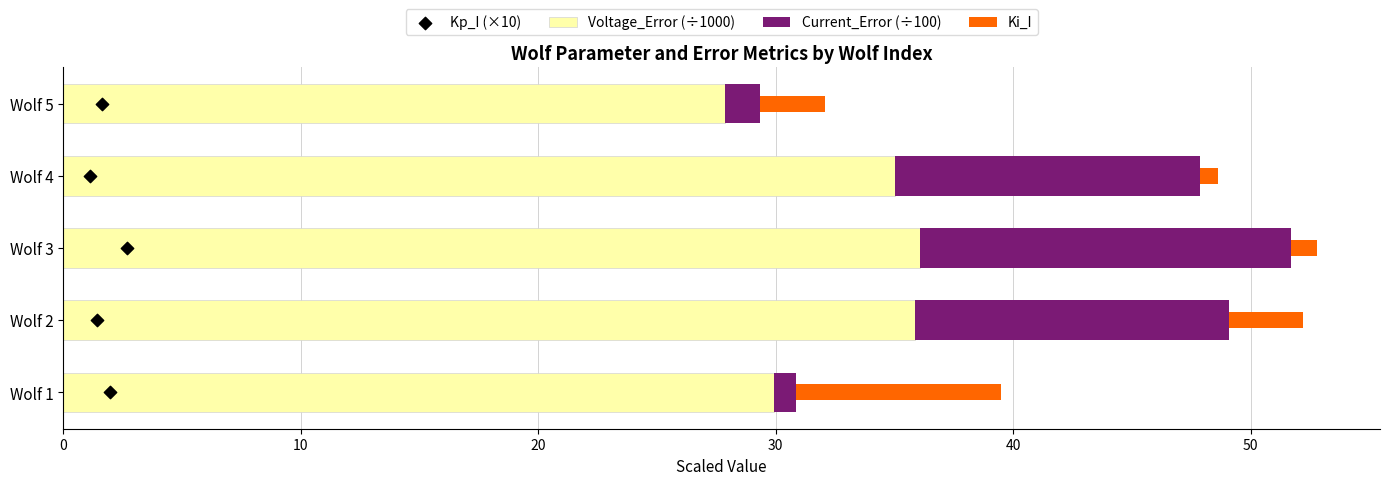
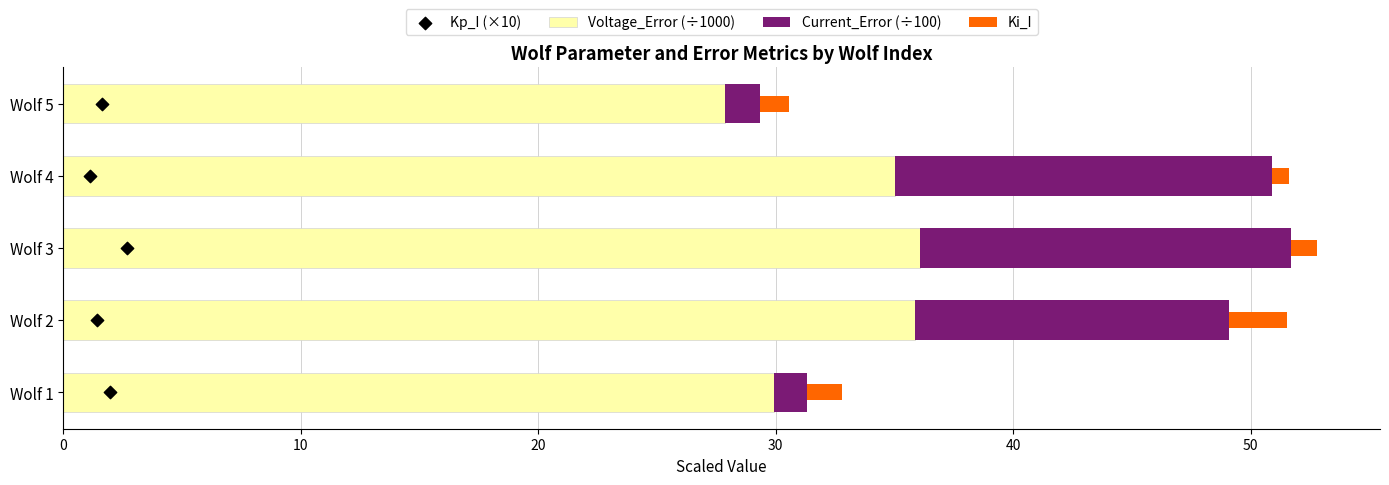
Ki_I, Wolf 5: 2.7 -> 1.2
Current_Error (÷100), Wolf 4: 12.9 -> 15.9
Ki_I, Wolf 2: 3.1 -> 2.4
Current_Error (÷100), Wolf 1: 0.9 -> 1.4
Ki_I, Wolf 1: 8.6 -> 1.5
